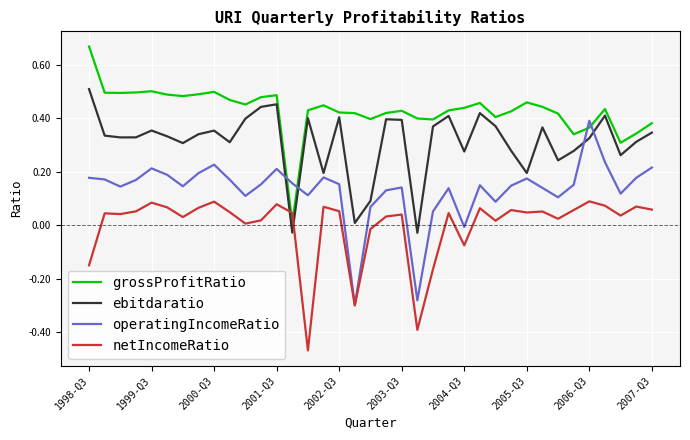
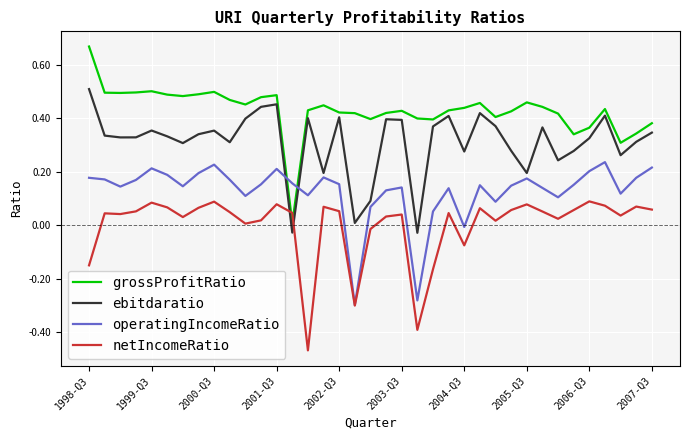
netIncomeRatio, 2005-Q3: 0.05 -> 0.08
operatingIncomeRatio, 2006-Q3: 0.39 -> 0.20
